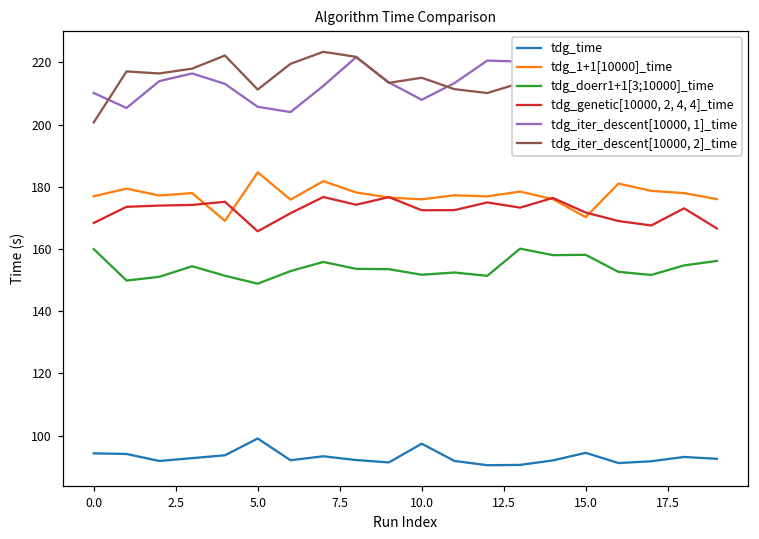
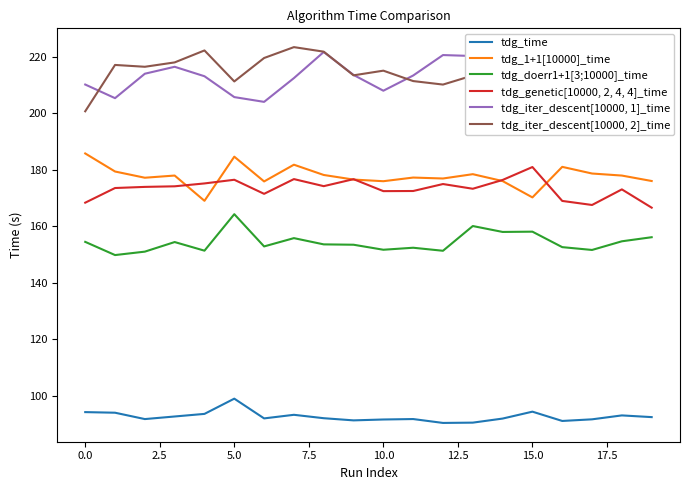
tdg_1+1[10000]_time, 0.0: 177 -> 186
tdg_doerr1+1[3;10000]_time, 0.0: 160 -> 155
tdg_doerr1+1[3;10000]_time, 5.0: 149 -> 164
tdg_genetic[10000, 2, 4, 4]_time, 5.0: 166 -> 176
tdg_time, 10.0: 97 -> 92
tdg_genetic[10000, 2, 4, 4]_time, 15.0: 172 -> 181
